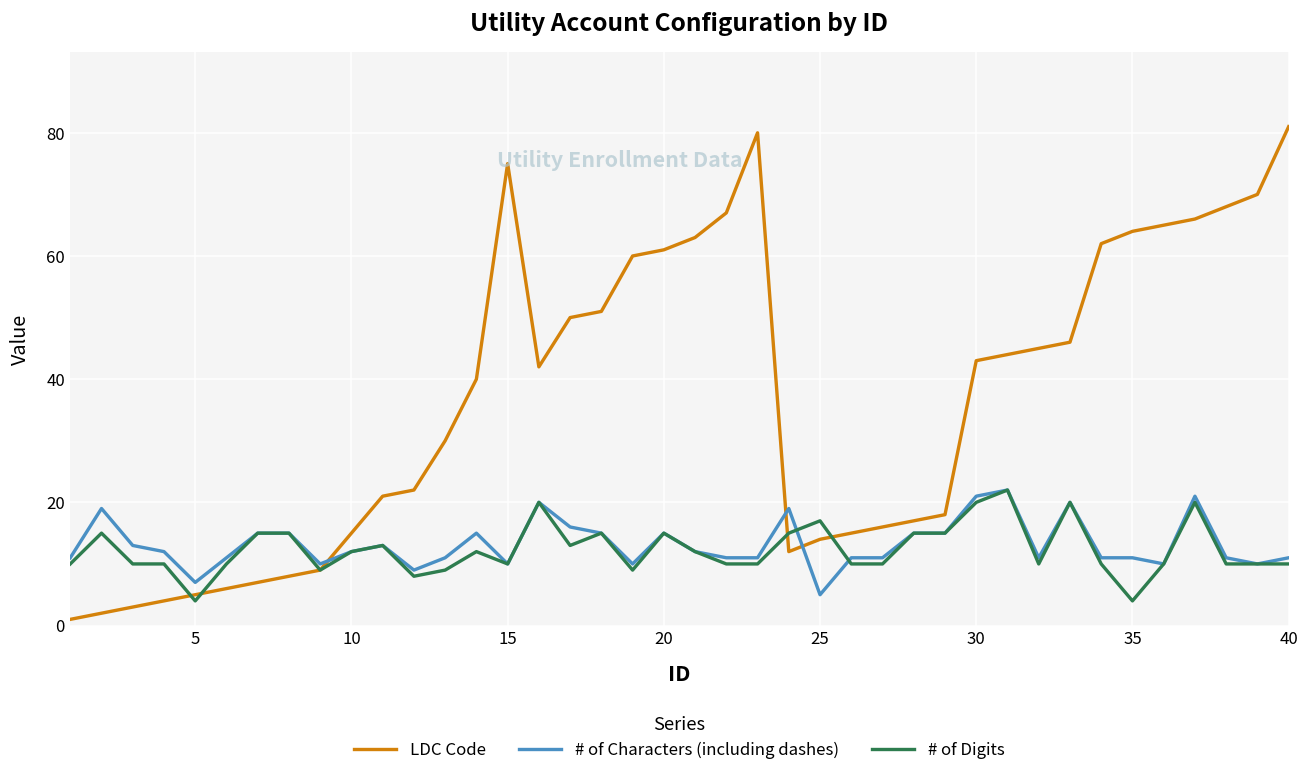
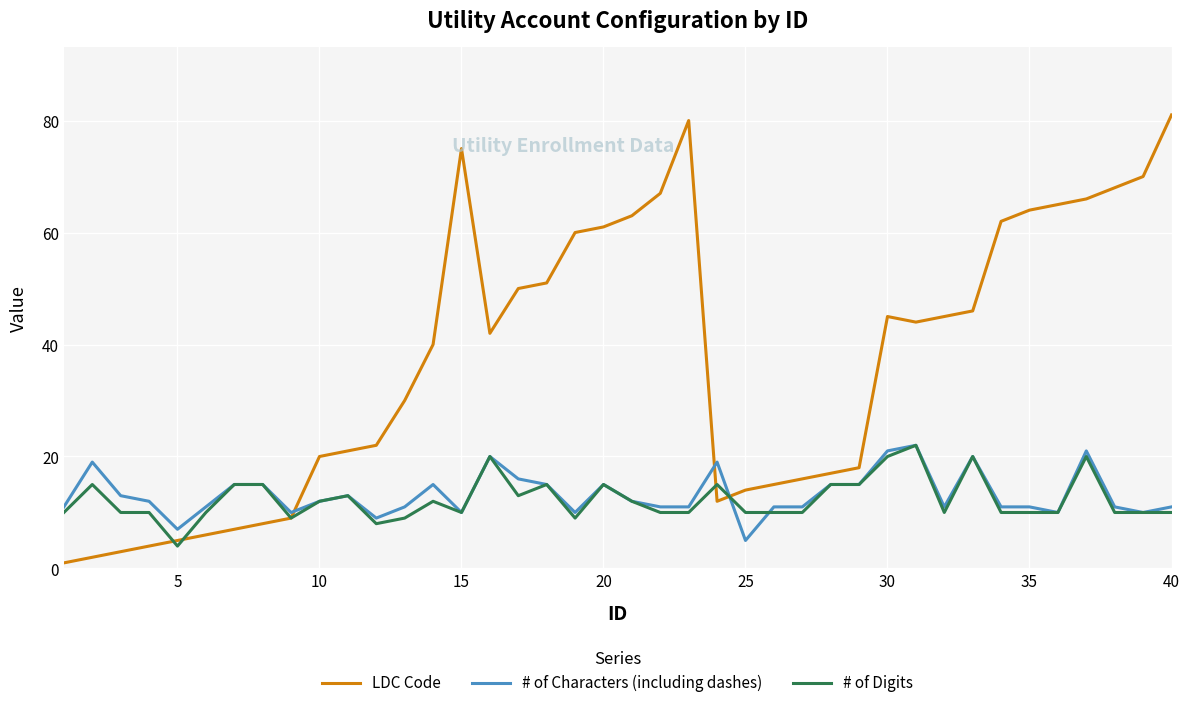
LDC Code, 10: 15 -> 20
# of Digits, 25: 17 -> 10
LDC Code, 30: 43 -> 45
# of Digits, 35: 4 -> 10
